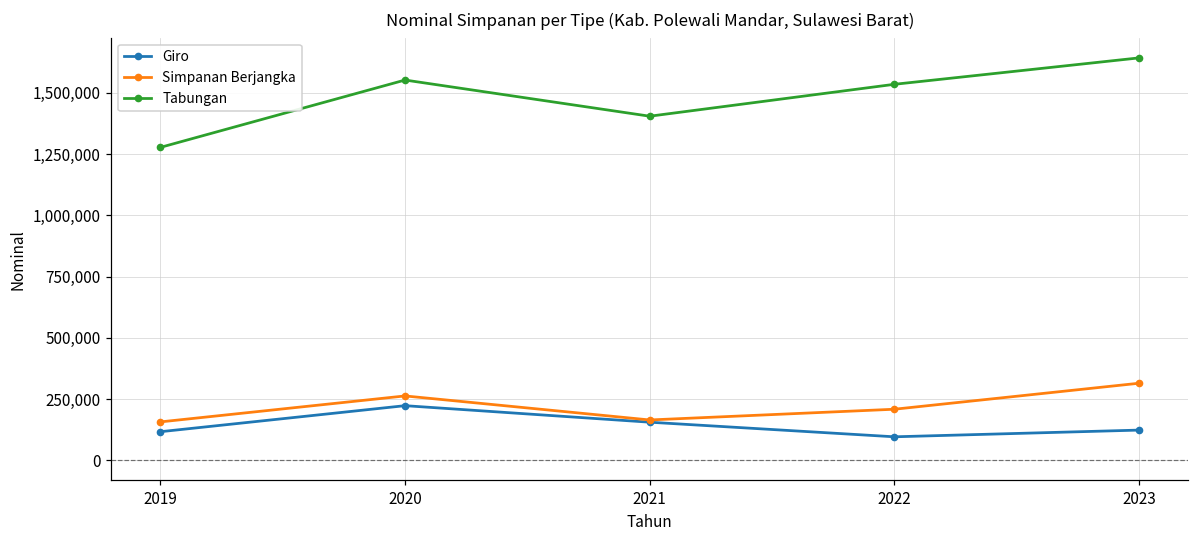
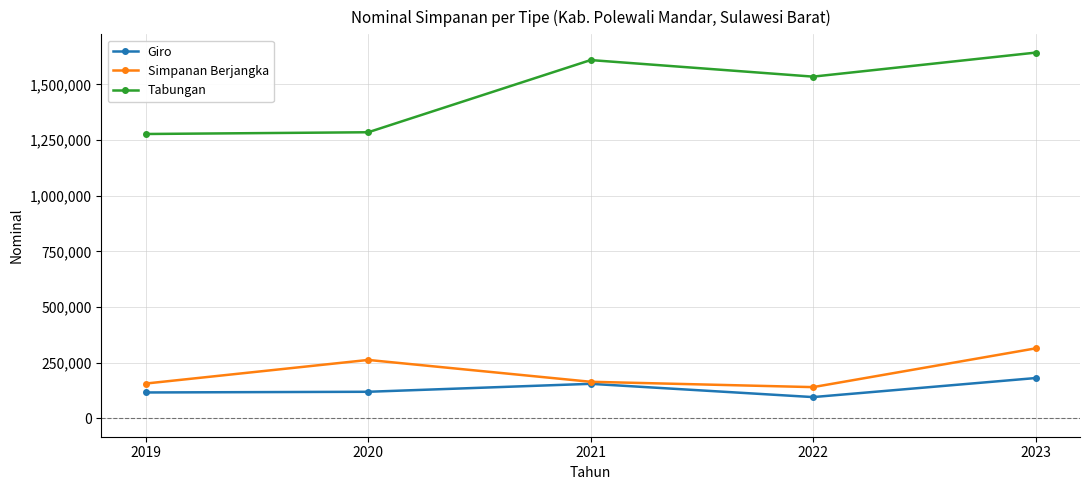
Giro, 2020: 220,000 -> 120,000
Tabungan, 2020: 1,550,000 -> 1,290,000
Tabungan, 2021: 1,400,000 -> 1,610,000
Simpanan Berjangka, 2022: 210,000 -> 140,000
Giro, 2023: 120,000 -> 180,000
